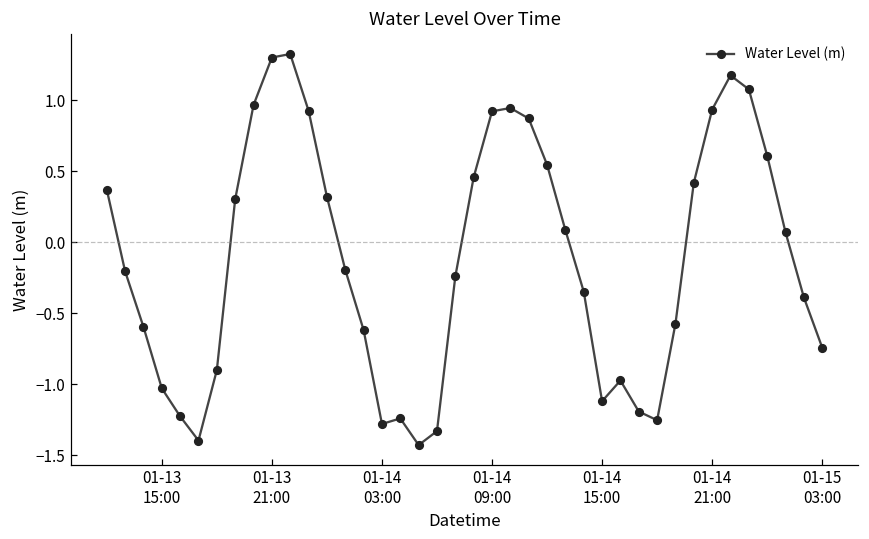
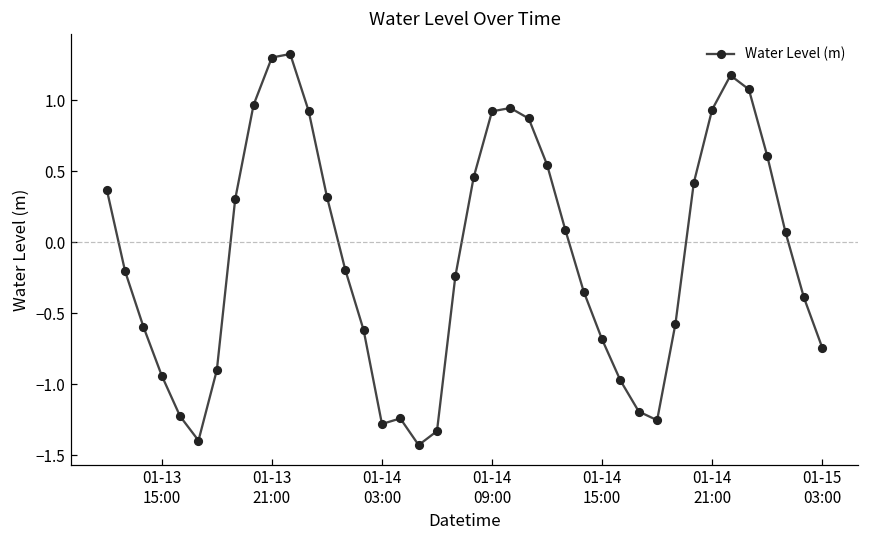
01-13 15:00: -1.03 -> -0.94
01-14 15:00: -1.12 -> -0.68
